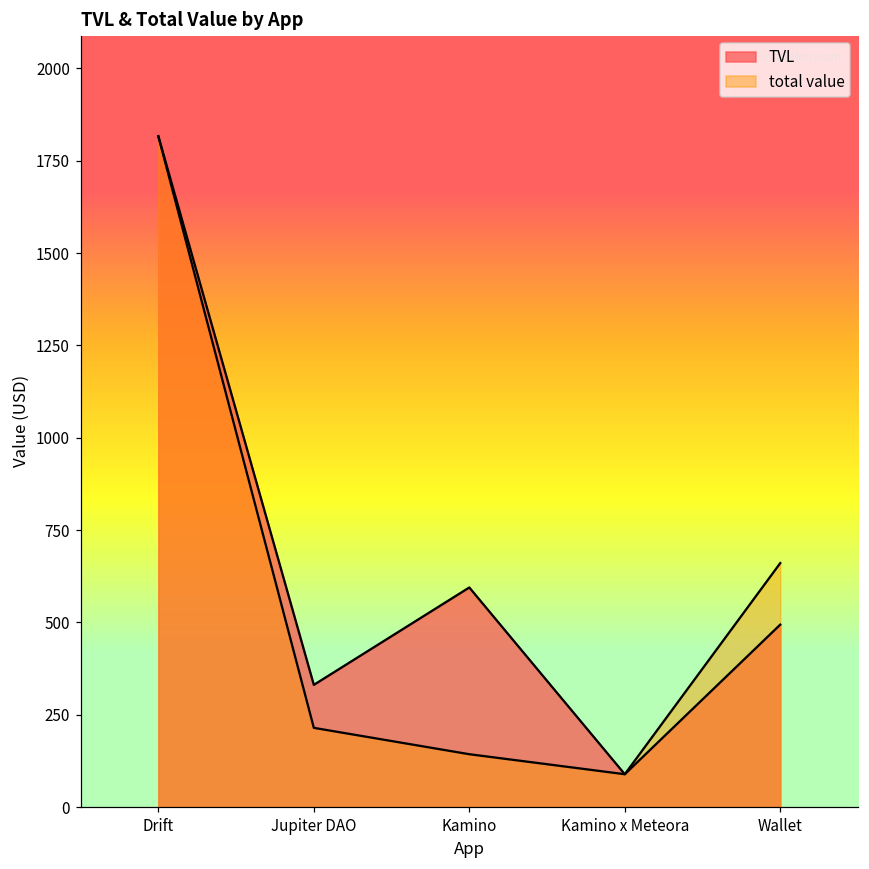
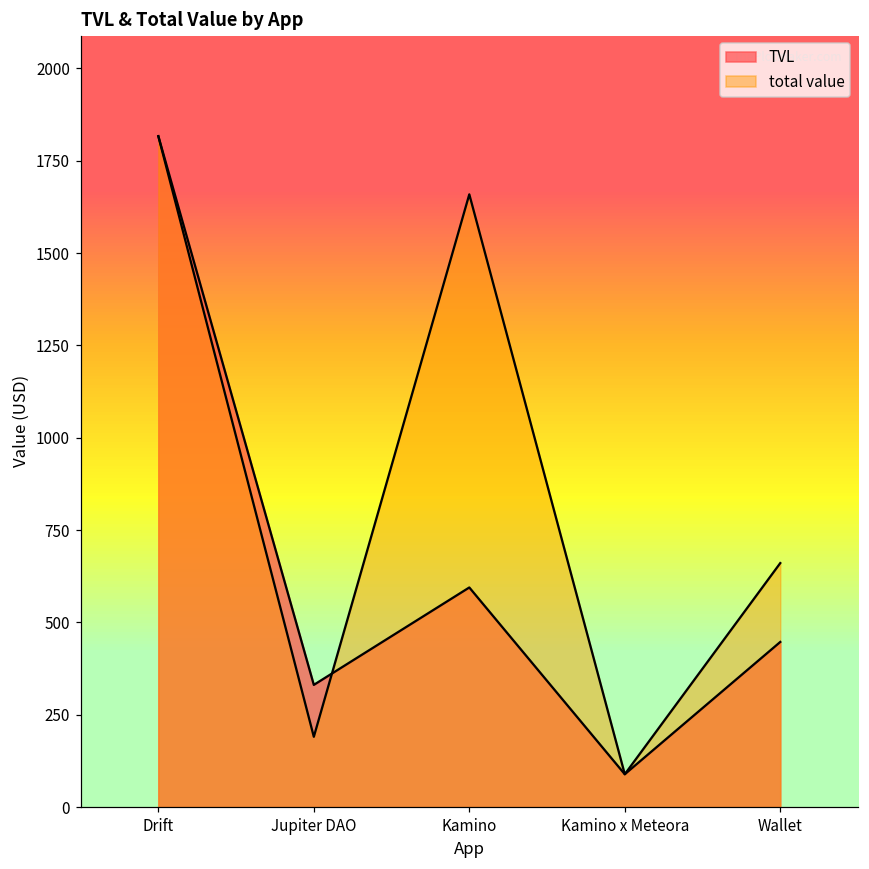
total value, Jupiter DAO: 210 -> 190
total value, Kamino: 140 -> 1660
TVL, Wallet: 490 -> 450
